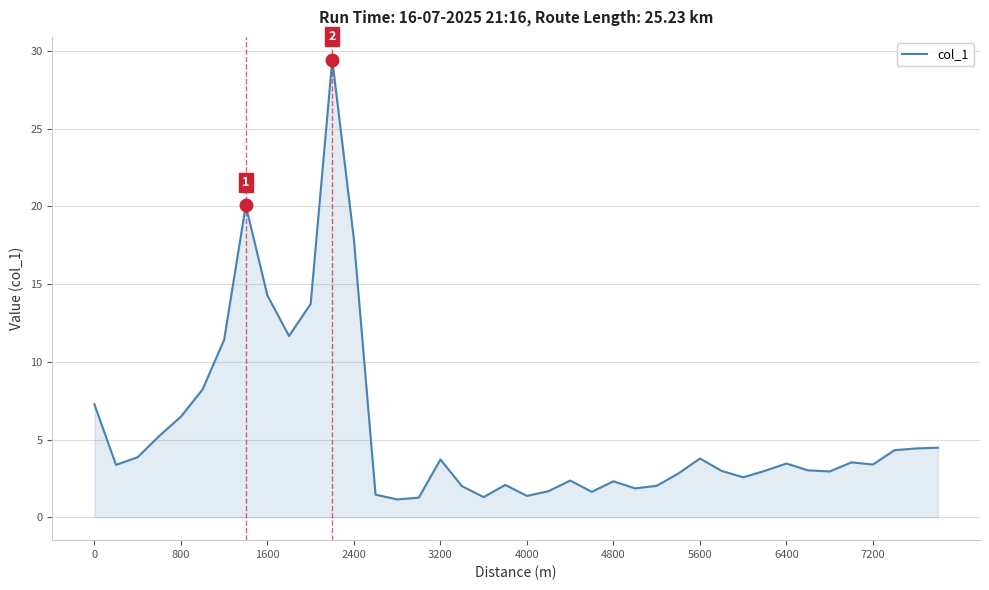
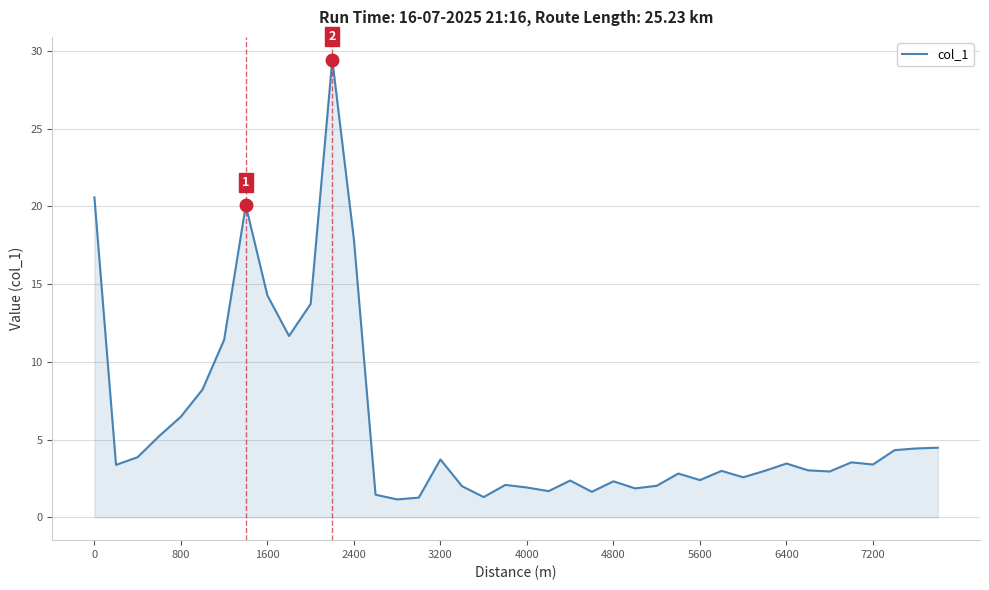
col_1, 0: 7.3 -> 20.6
col_1, 4000: 1.4 -> 1.9
col_1, 5600: 3.8 -> 2.4
